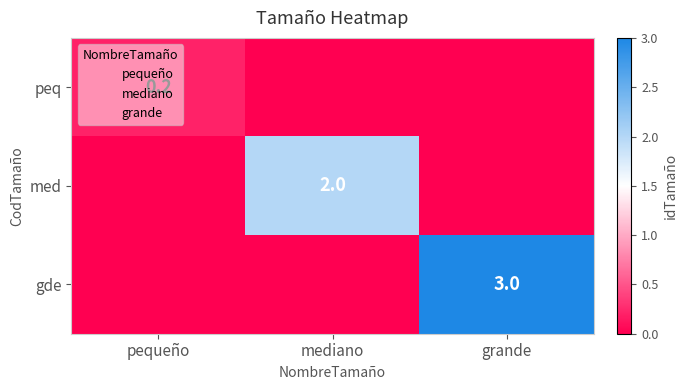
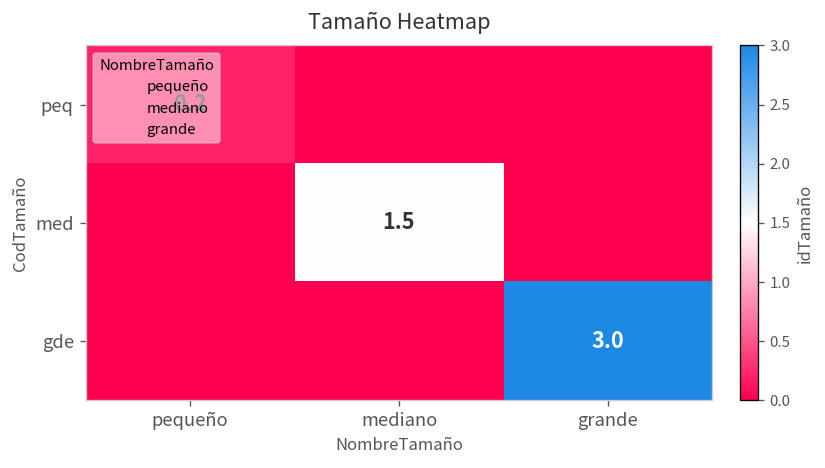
med, mediano: 2.0 -> 1.5
